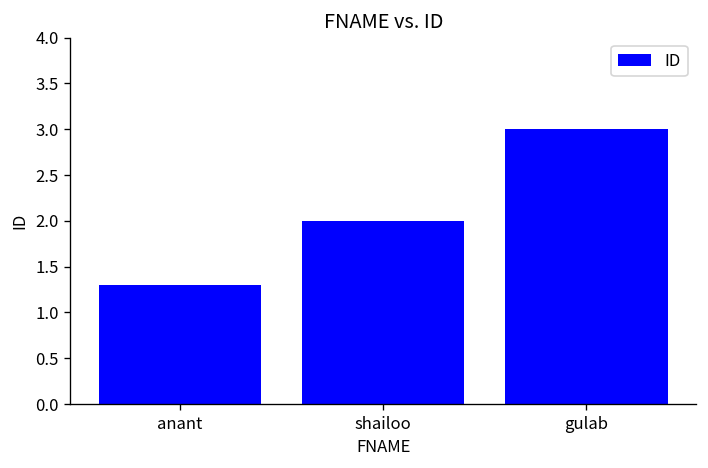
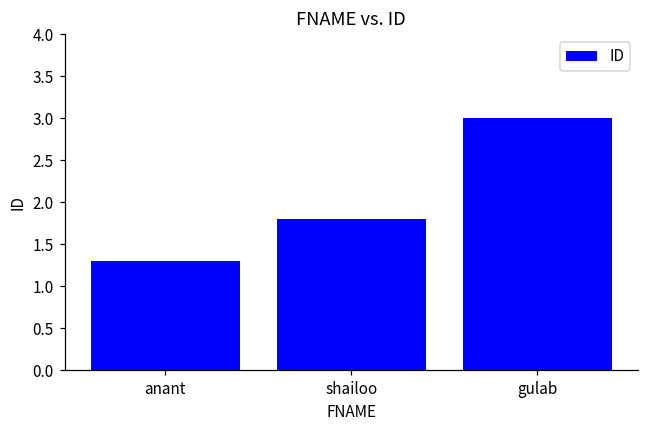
shailoo: 2.0 -> 1.8
